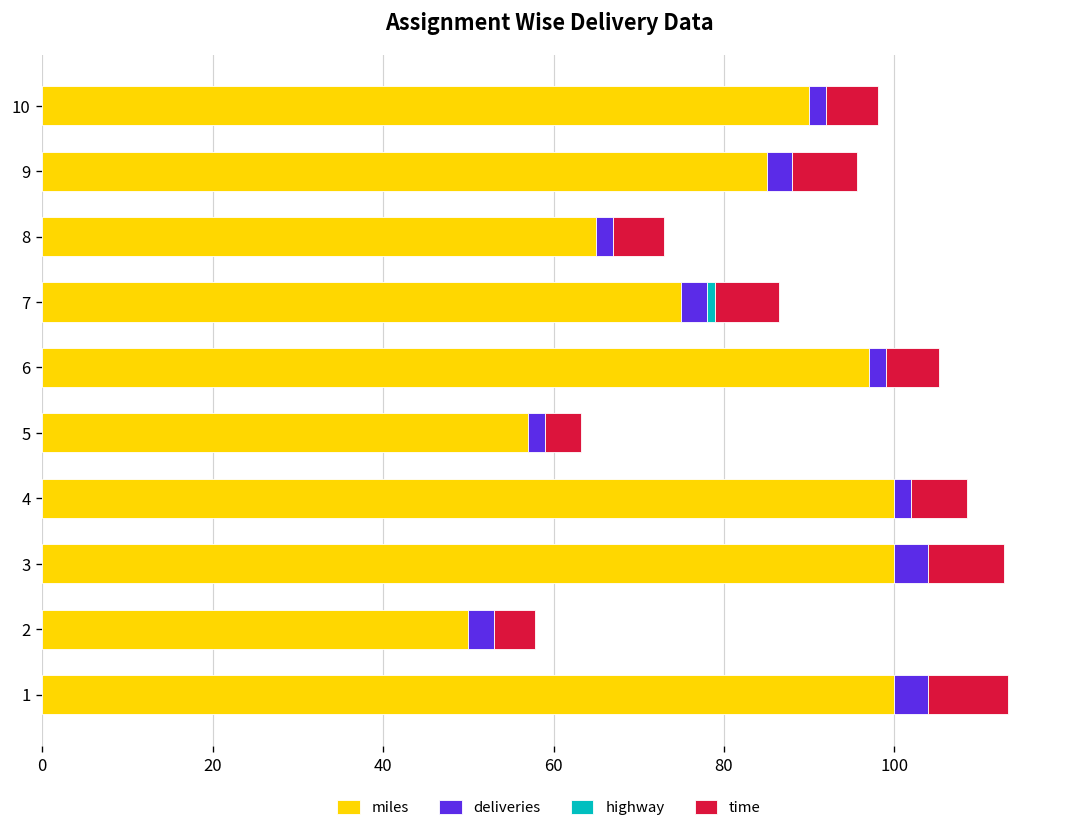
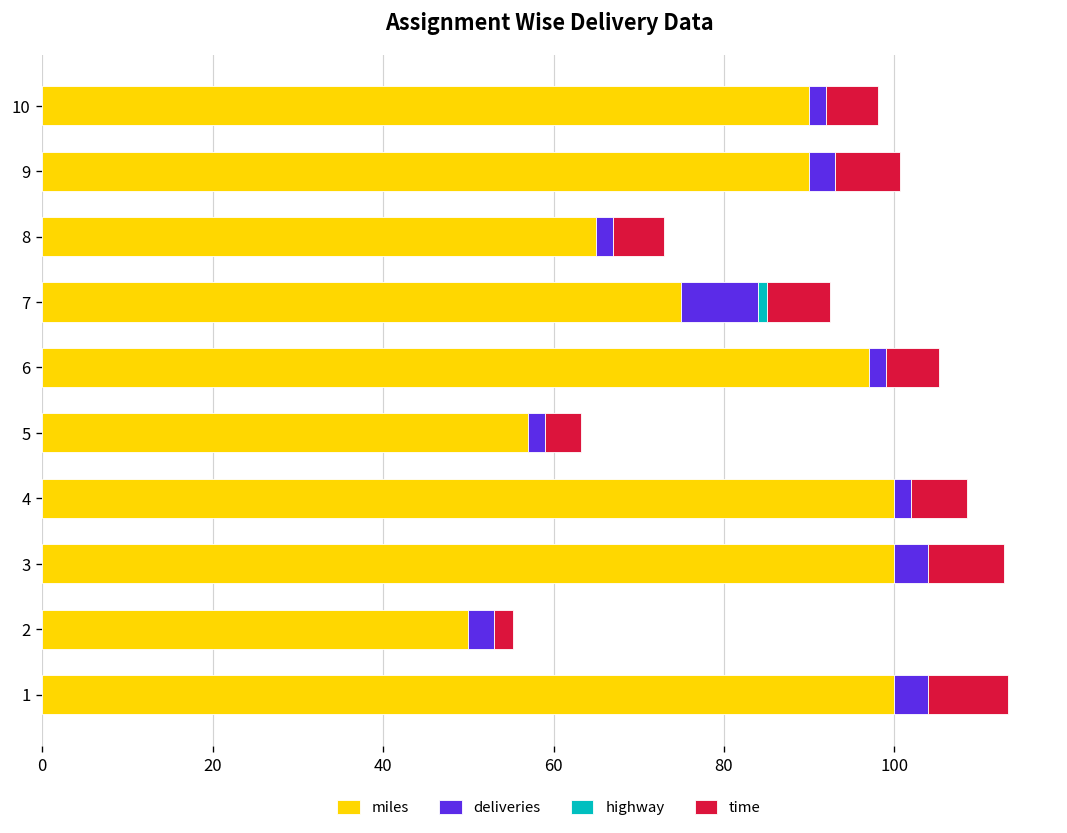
miles, 9: 85 -> 90
deliveries, 7: 3 -> 9
time, 2: 5 -> 2
